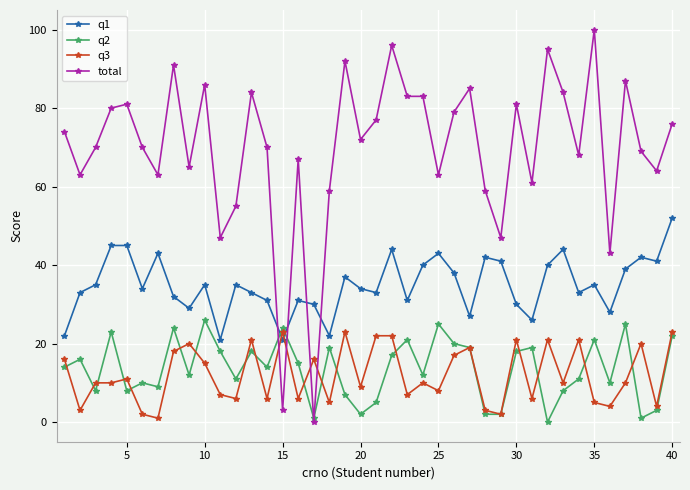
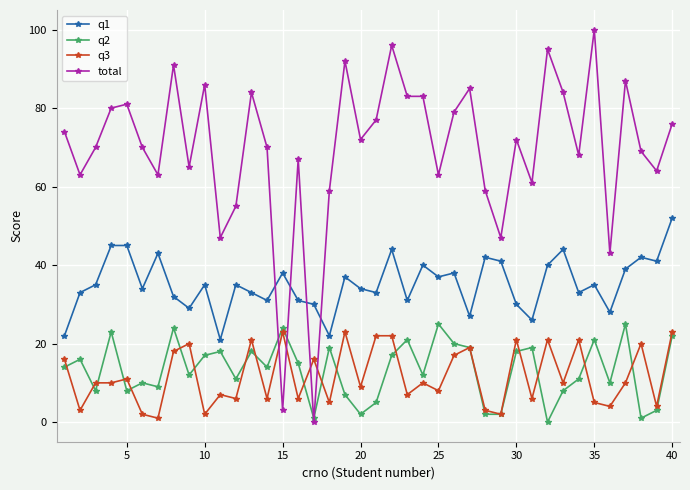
q2, 10: 26 -> 17
q3, 10: 15 -> 2
q1, 15: 21 -> 38
q1, 25: 43 -> 37
total, 30: 81 -> 72
